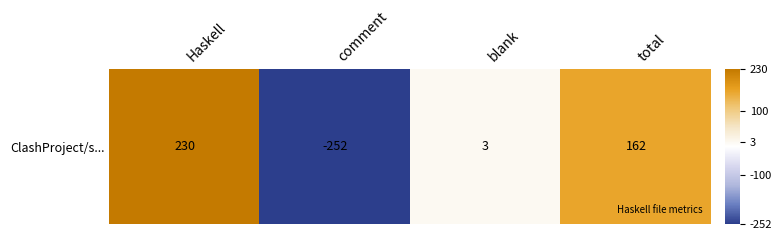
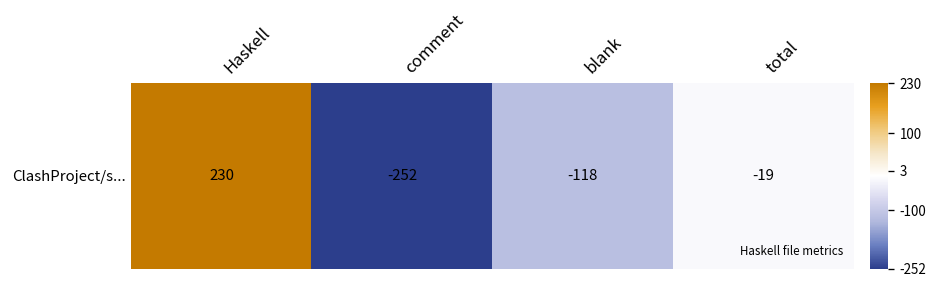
ClashProject/s..., blank: 3 -> -118
ClashProject/s..., total: 162 -> -19
